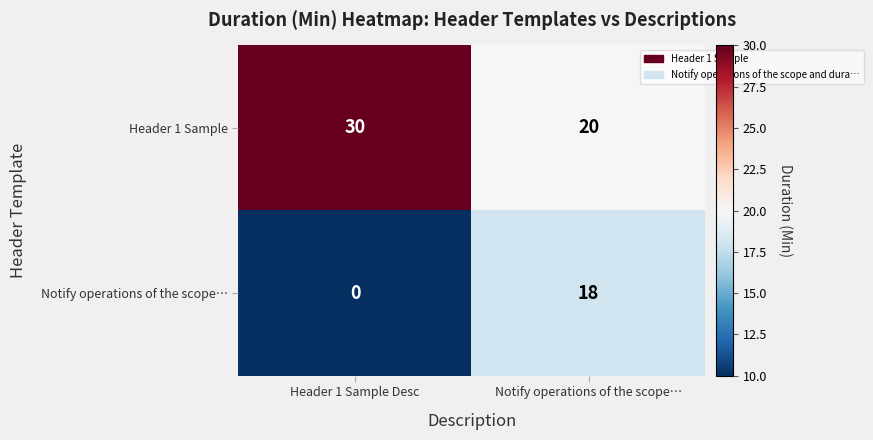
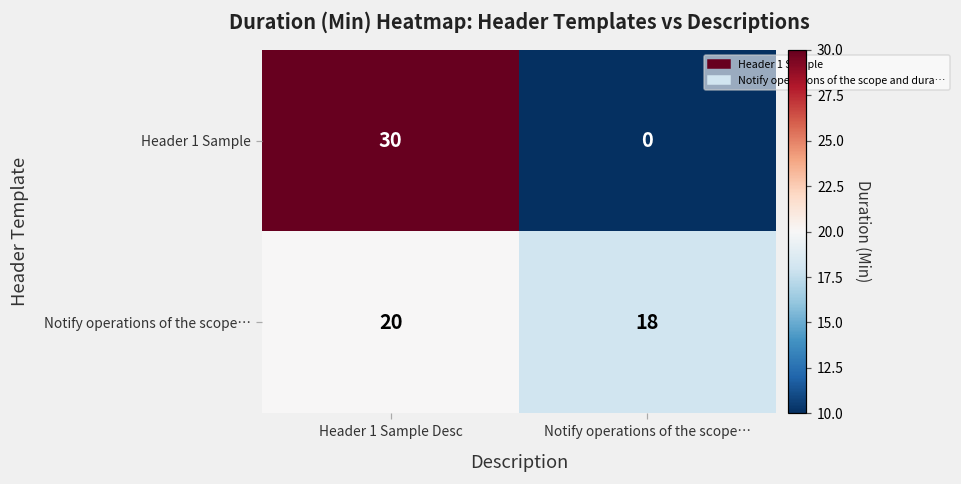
Header 1 Sample, Notify operations of the scope…: 20 -> 0
Notify operations of the scope…, Header 1 Sample Desc: 0 -> 20
